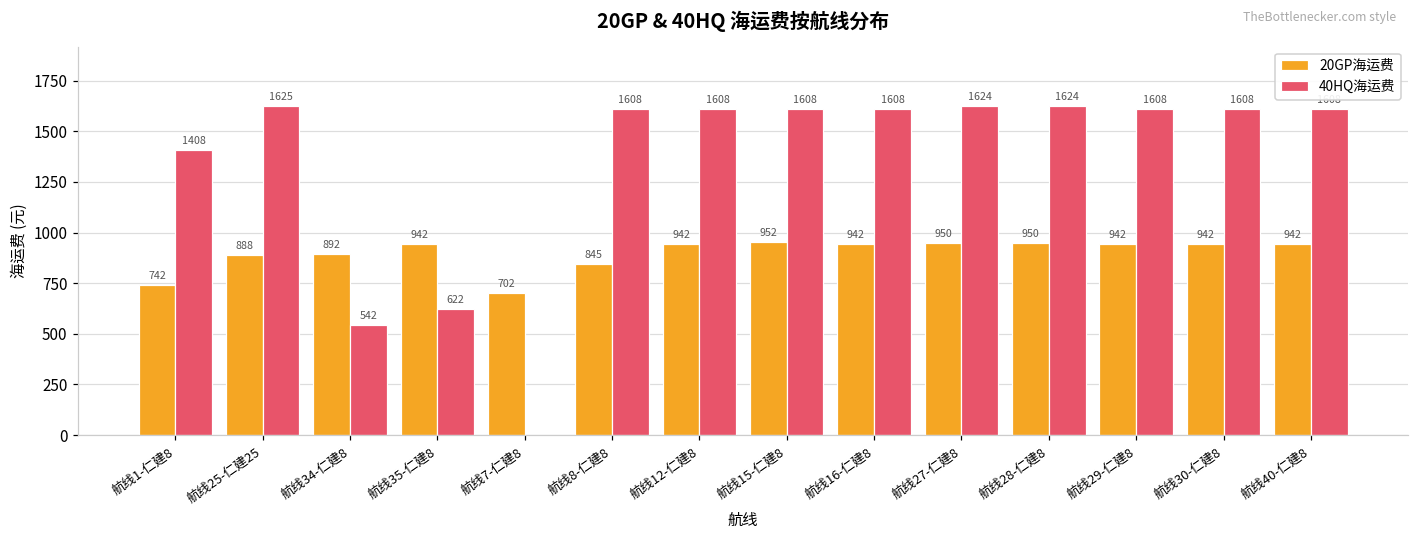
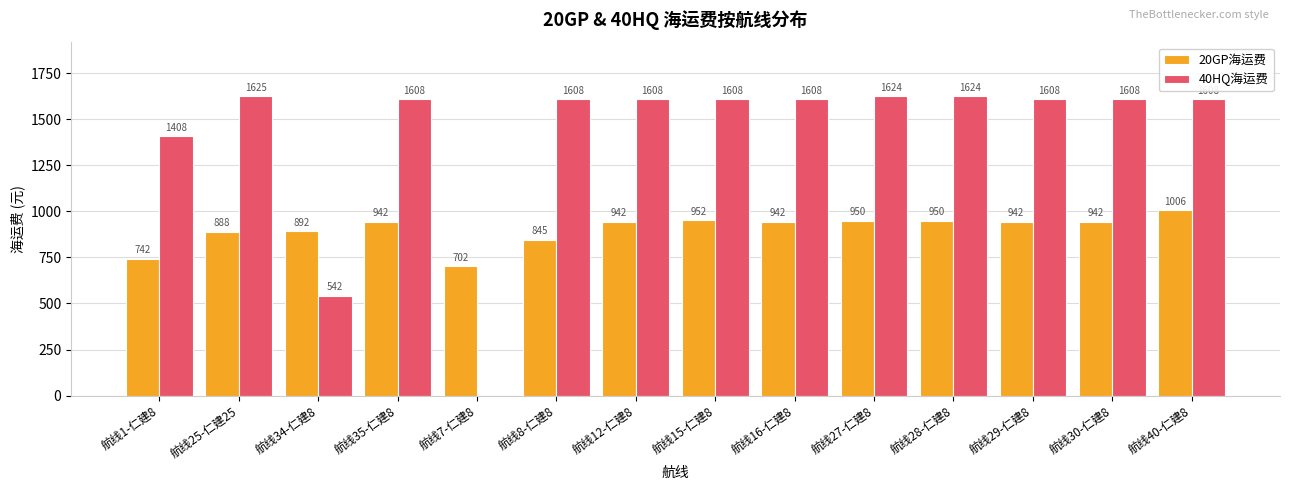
40HQ海运费, 航线35-仁建8: 622 -> 1608
20GP海运费, 航线40-仁建8: 942 -> 1006
